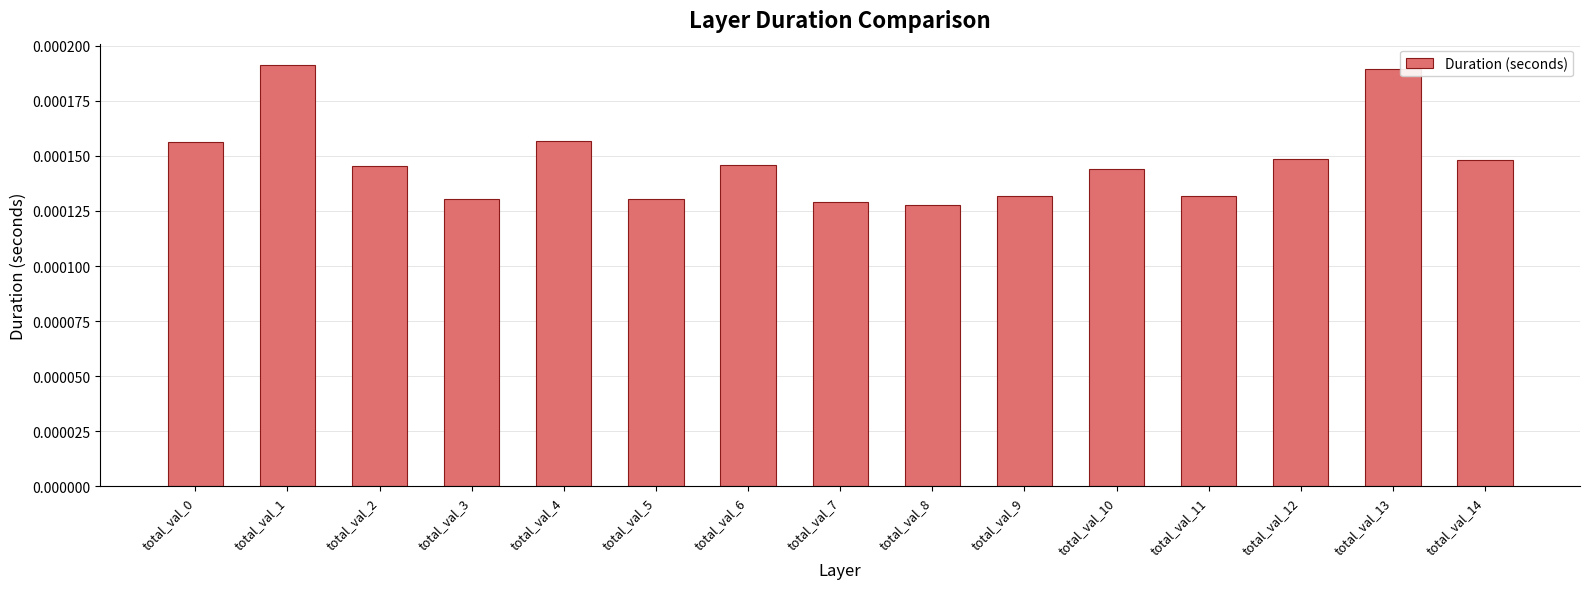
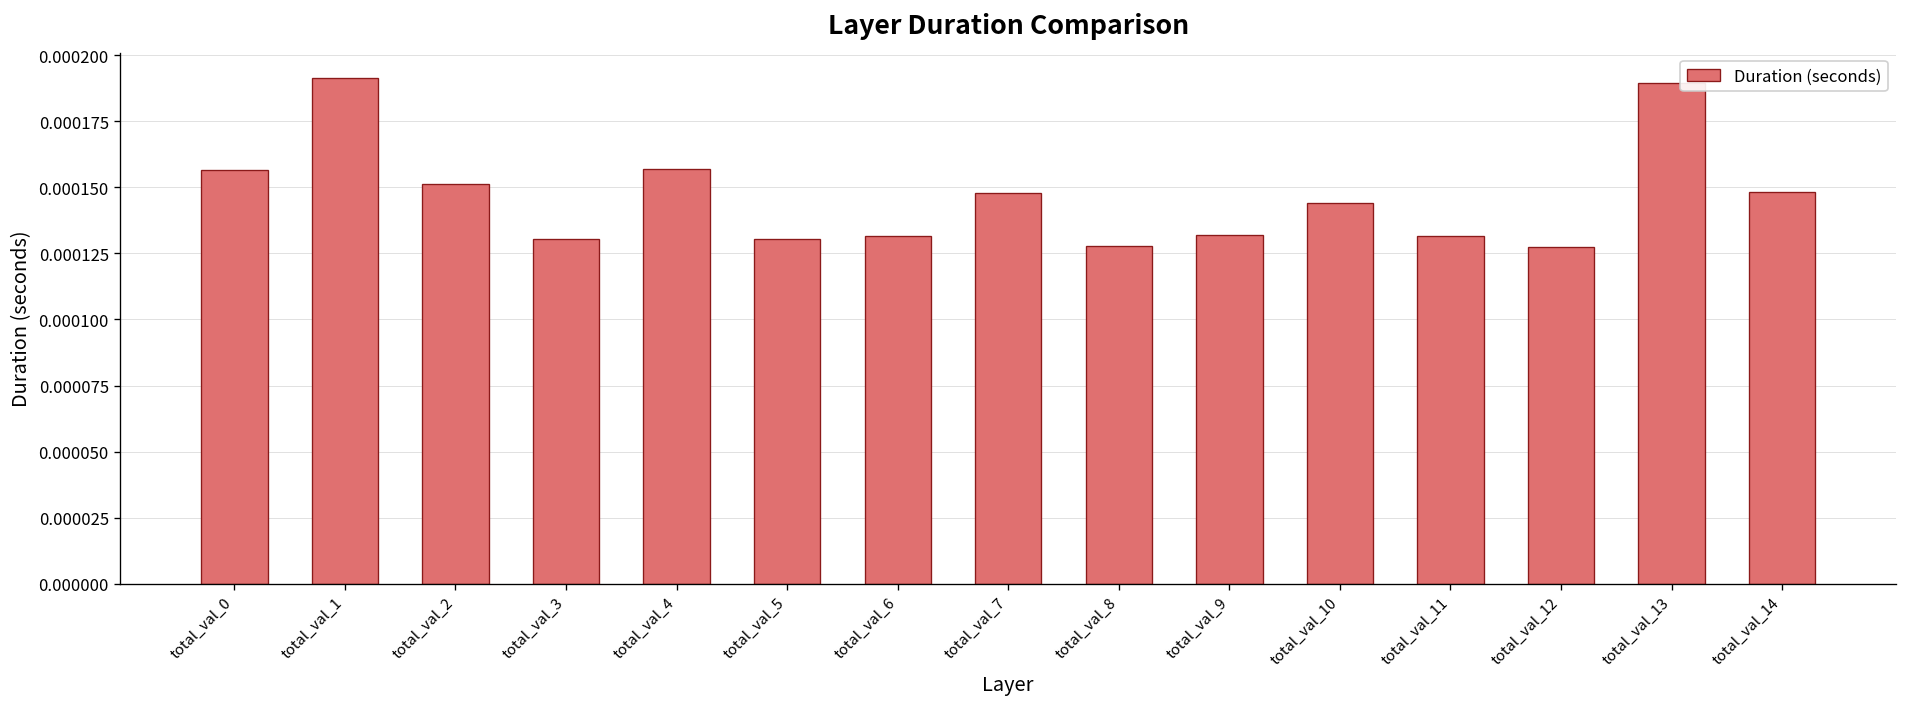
total_val_2: 0.000146 -> 0.000151
total_val_6: 0.000146 -> 0.000131
total_val_7: 0.000129 -> 0.000148
total_val_12: 0.000149 -> 0.000127
